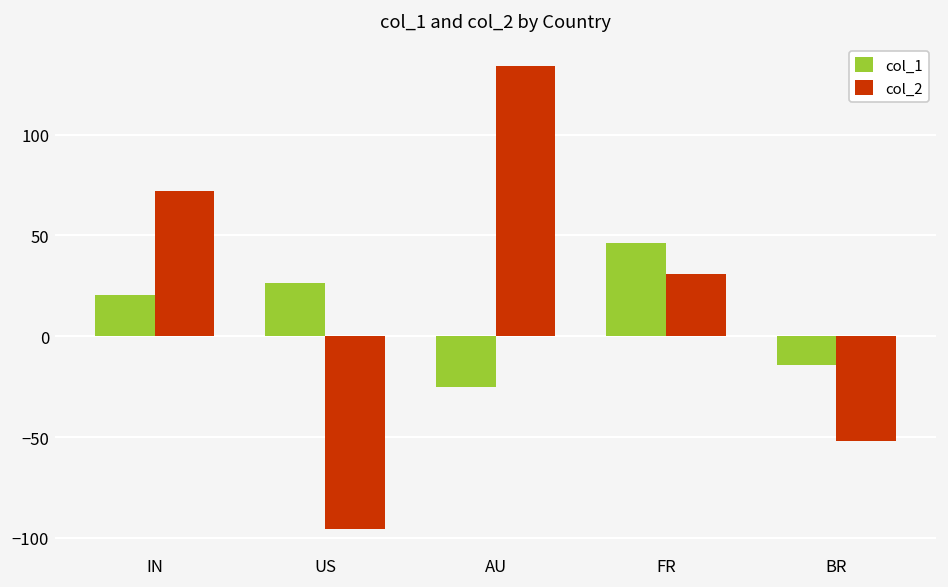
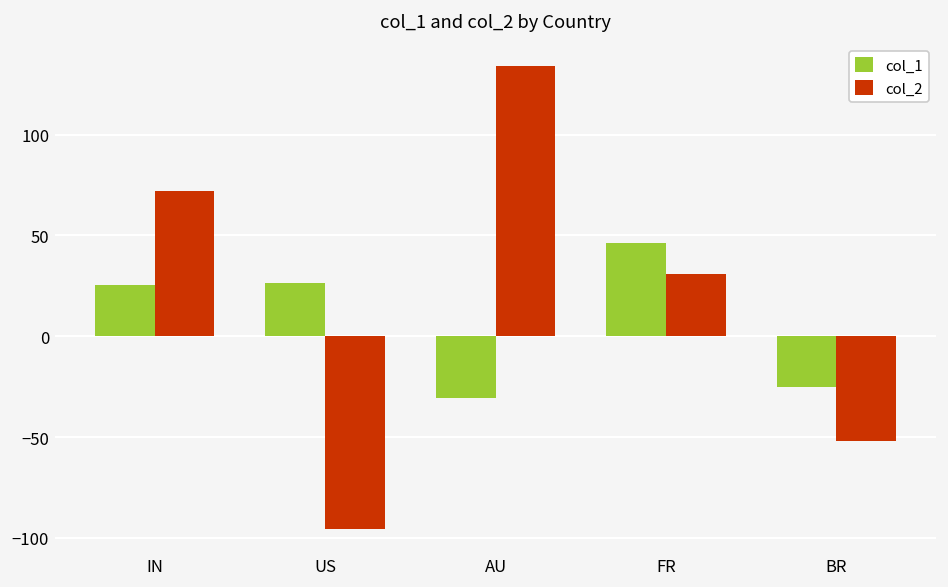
col_1, IN: 21 -> 25
col_1, AU: -25 -> -31
col_1, BR: -14 -> -25
